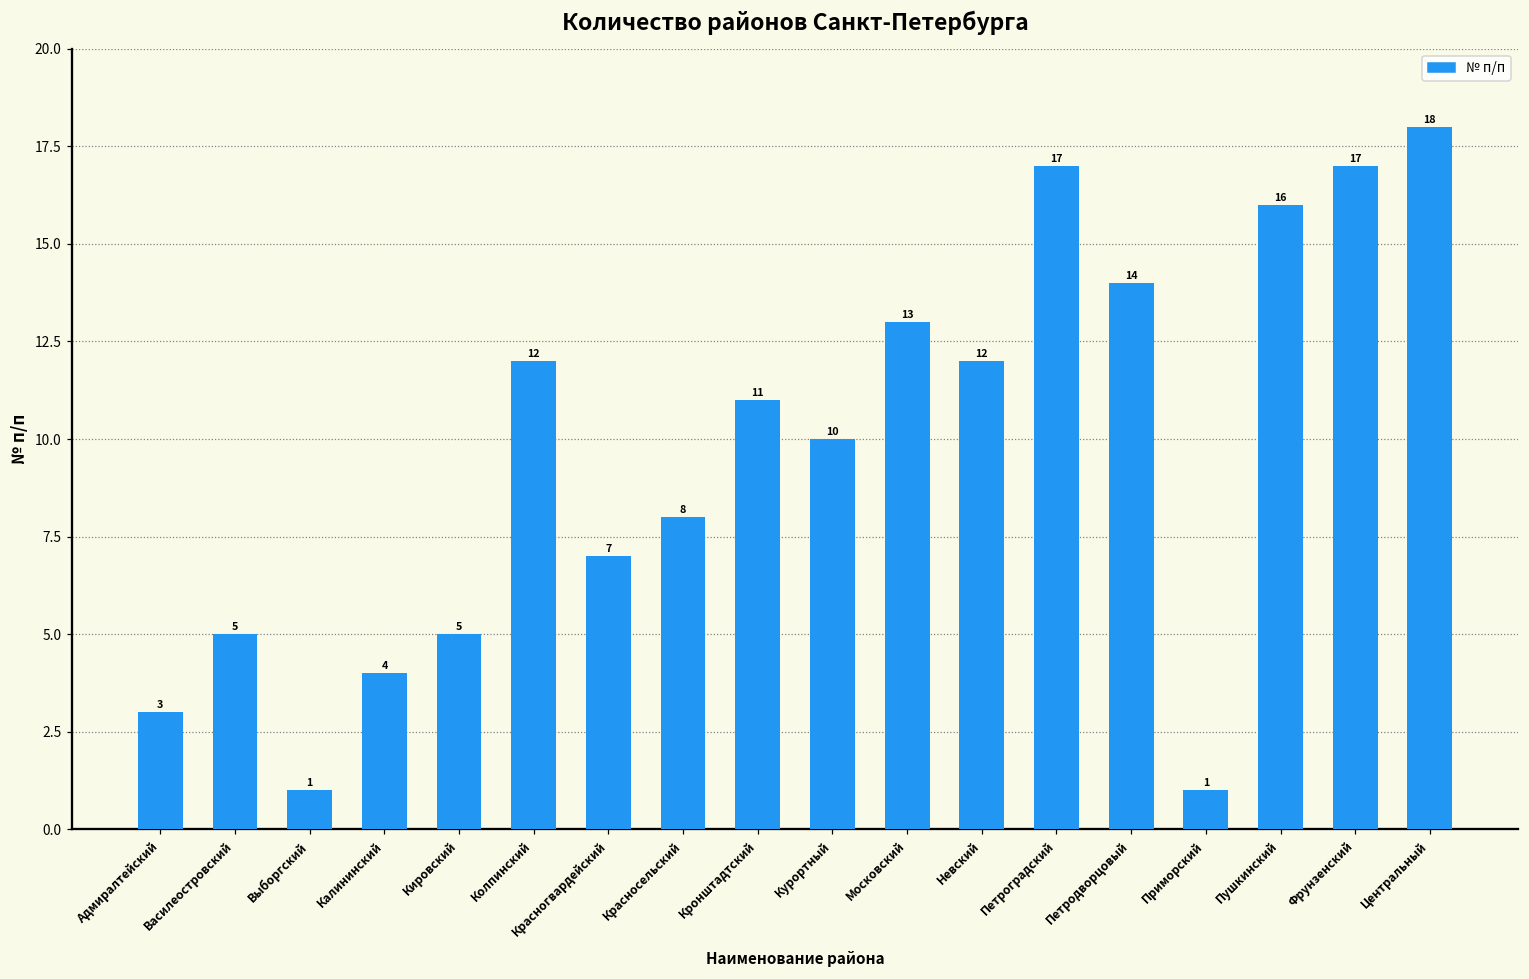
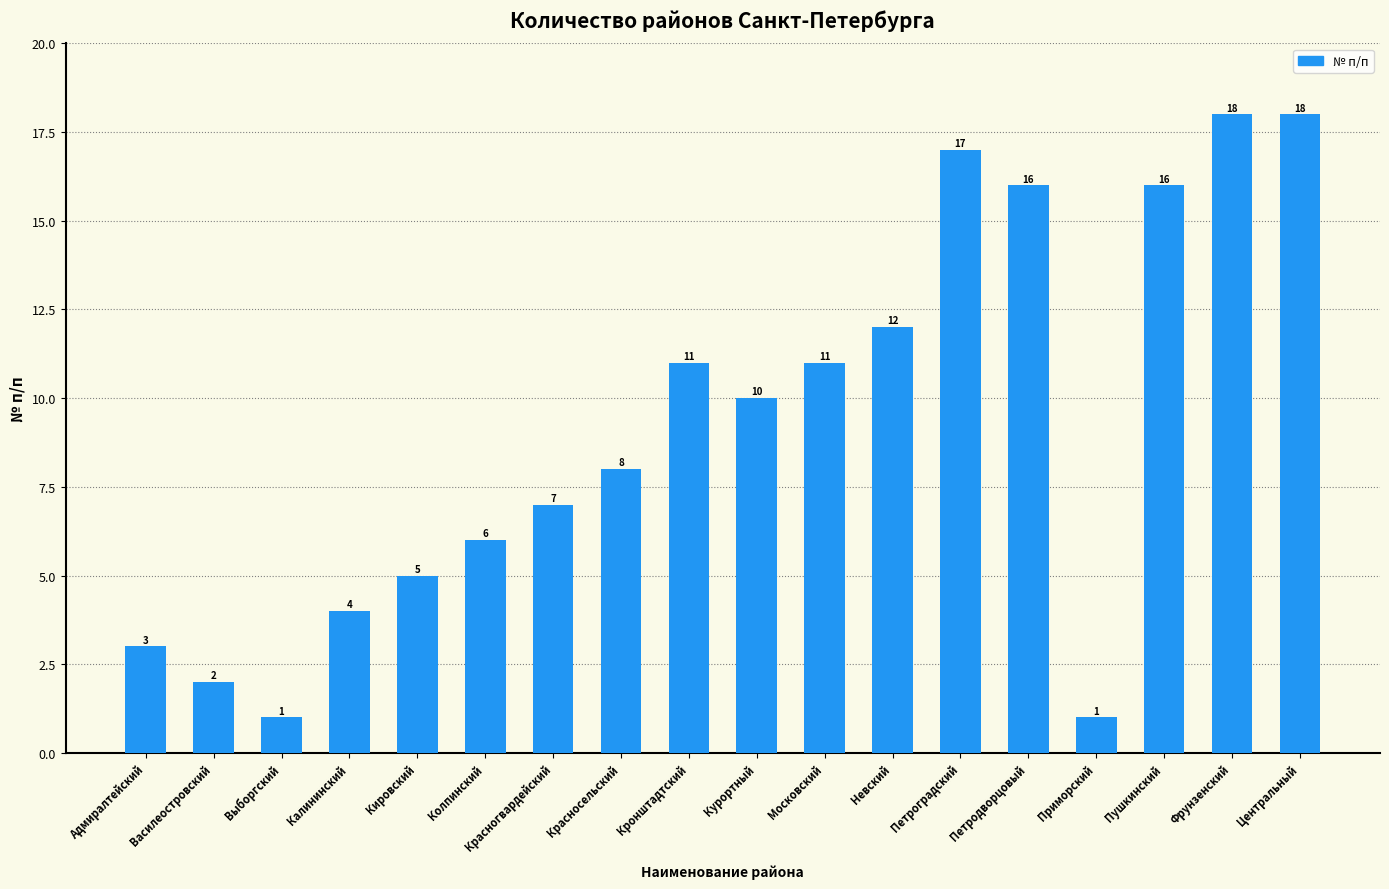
Василеостровский: 5 -> 2
Колпинский: 12 -> 6
Московский: 13 -> 11
Петродворцовый: 14 -> 16
Фрунзенский: 17 -> 18
